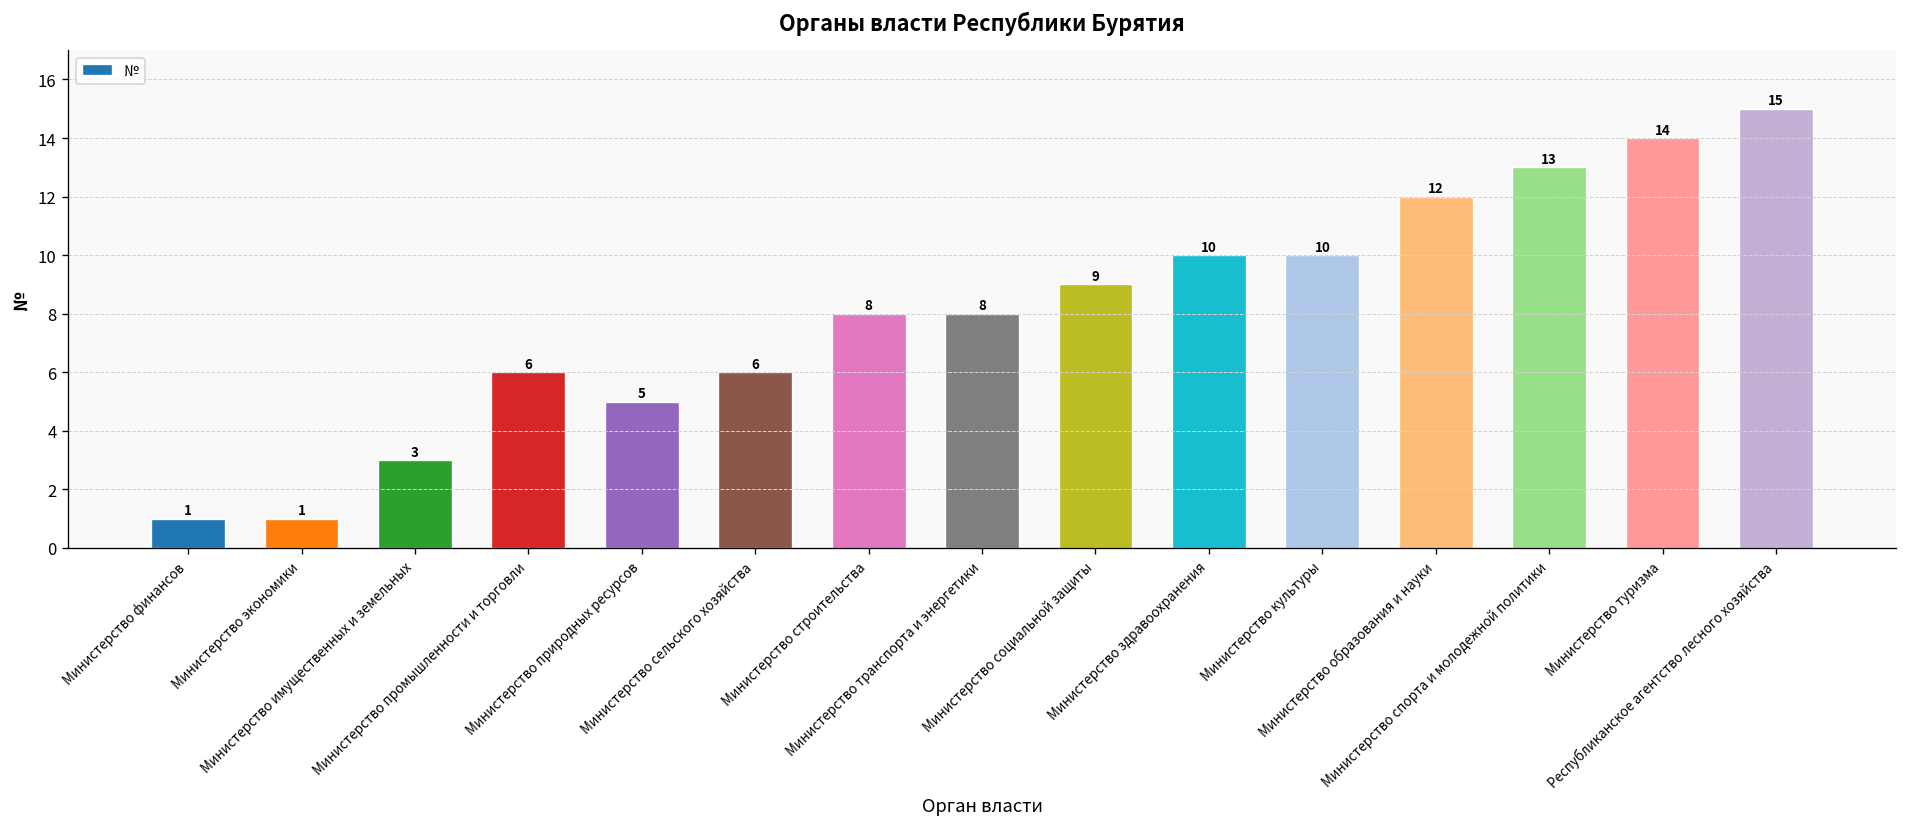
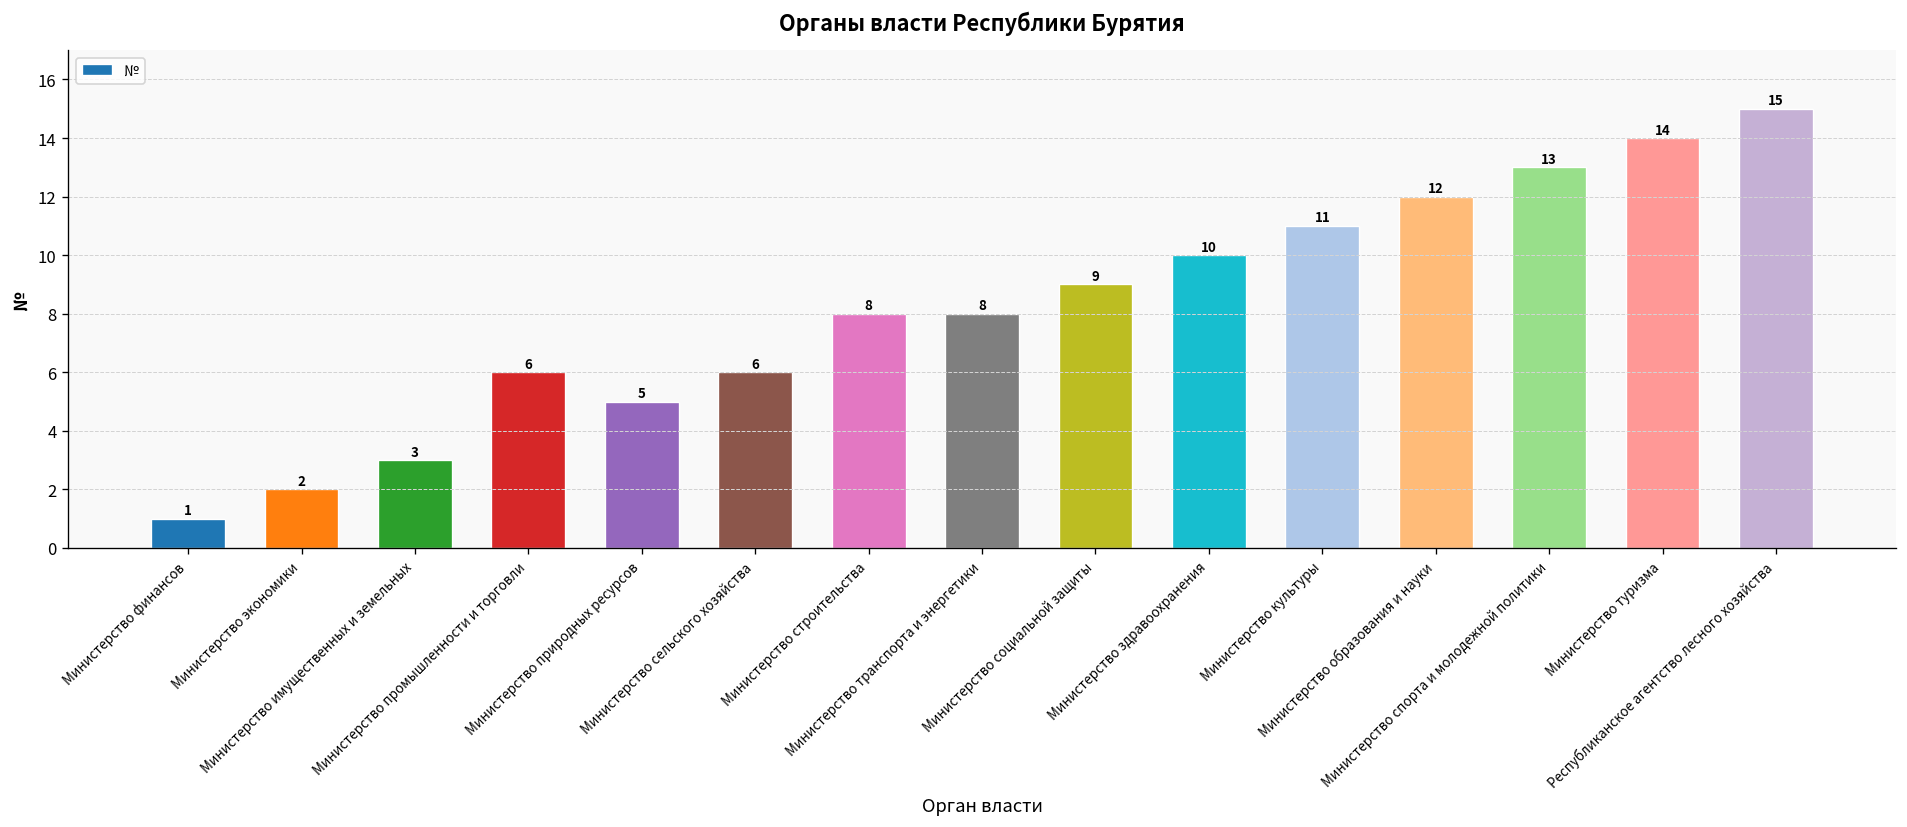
Министерство экономики: 1 -> 2
Министерство культуры: 10 -> 11
